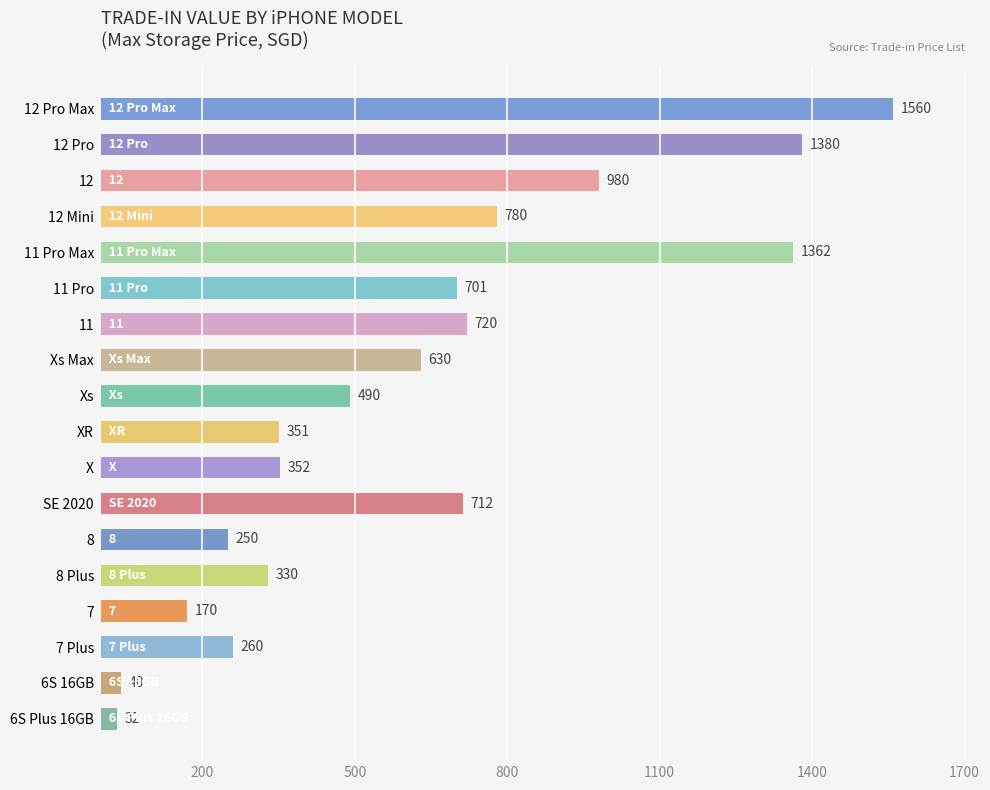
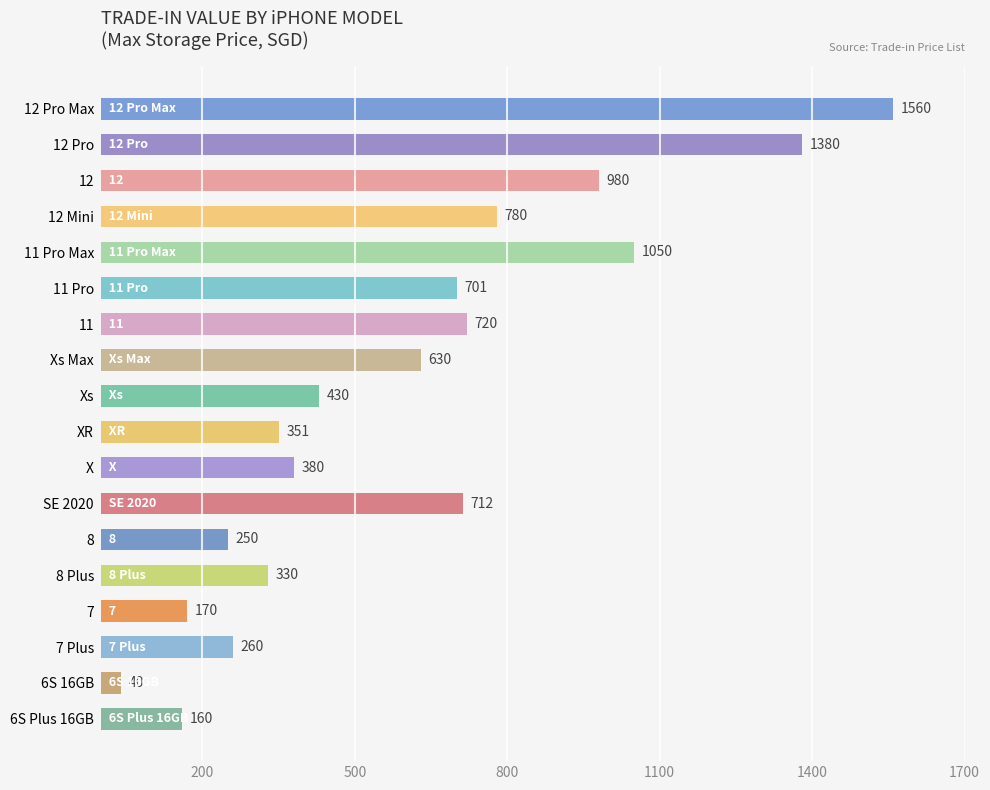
11 Pro Max: 1362 -> 1050
Xs: 490 -> 430
X: 352 -> 380
6S Plus 16GB: 32 -> 160
